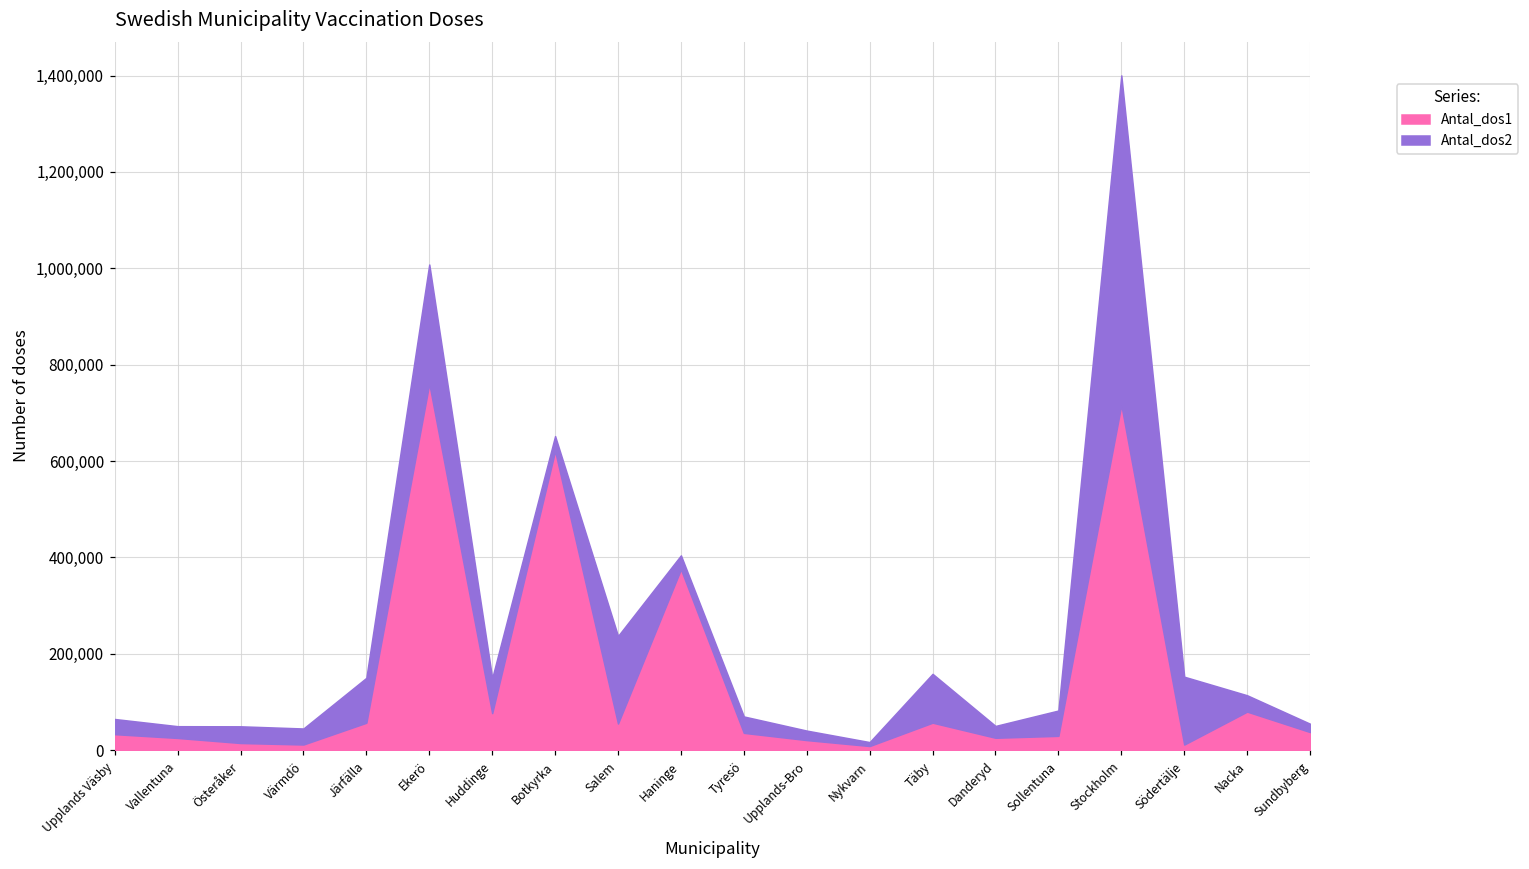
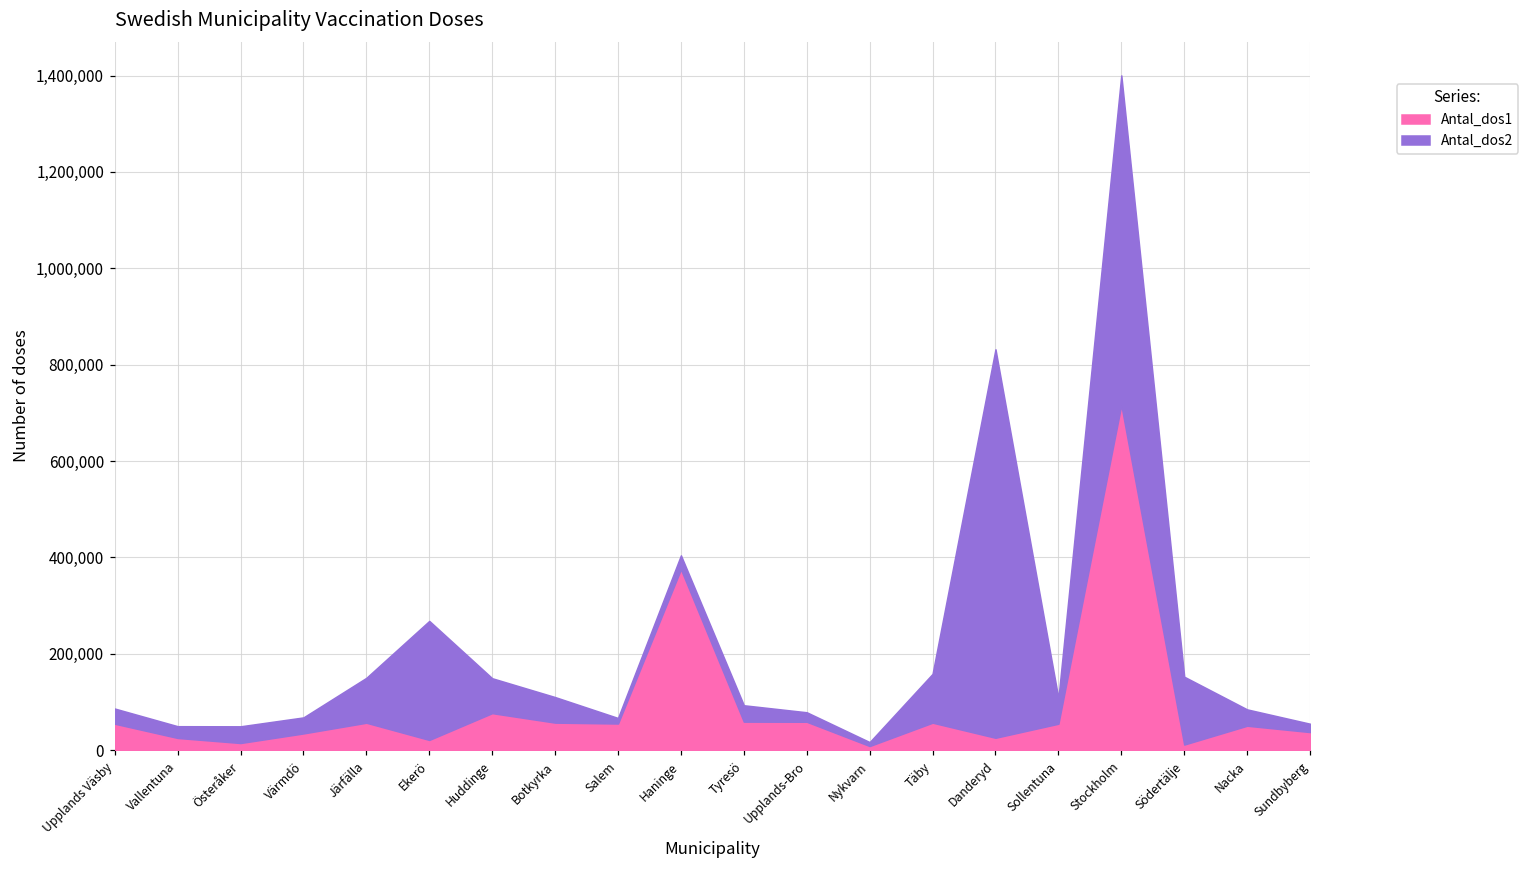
Antal_dos1, Upplands Väsby: 30,000 -> 50,000
Antal_dos1, Värmdö: 10,000 -> 30,000
Antal_dos1, Ekerö: 760,000 -> 20,000
Antal_dos1, Botkyrka: 620,000 -> 60,000
Antal_dos2, Botkyrka: 30,000 -> 50,000
Antal_dos2, Salem: 180,000 -> 10,000
Antal_dos1, Tyresö: 40,000 -> 60,000
Antal_dos1, Upplands-Bro: 20,000 -> 60,000
Antal_dos2, Danderyd: 20,000 -> 810,000
Antal_dos1, Sollentuna: 30,000 -> 50,000
Antal_dos1, Nacka: 80,000 -> 50,000
